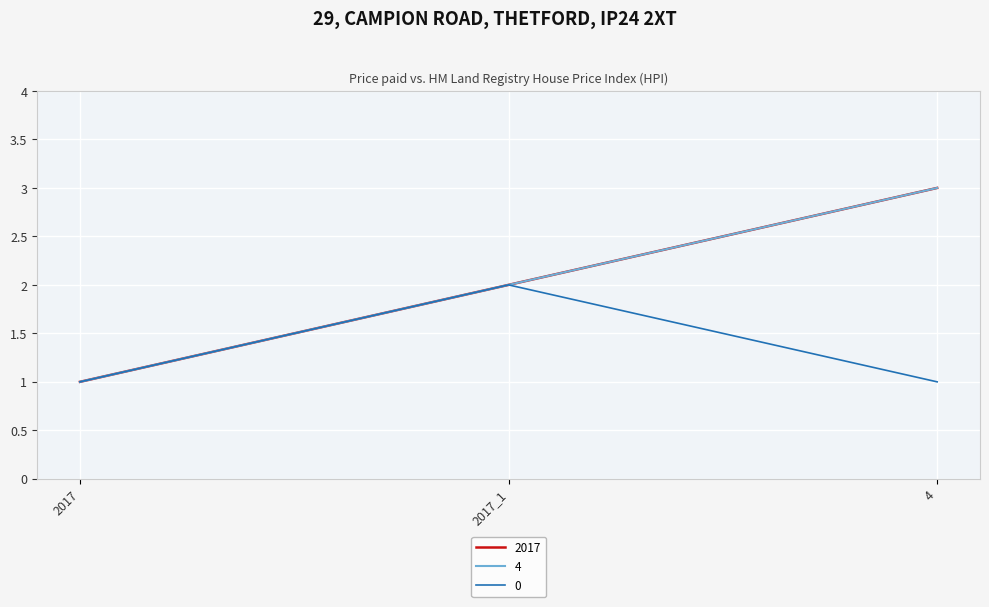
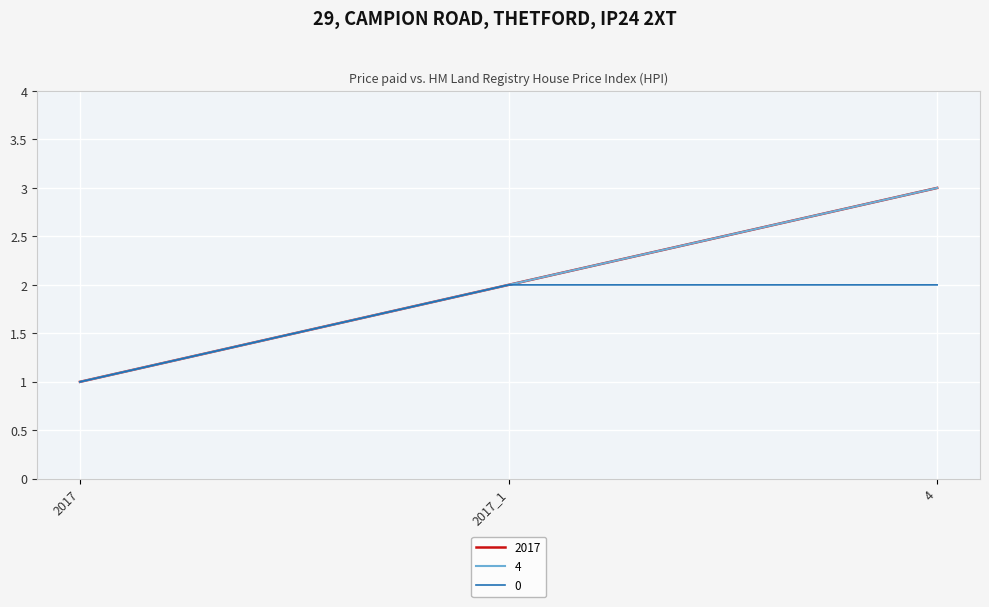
0, 4: 1 -> 2
